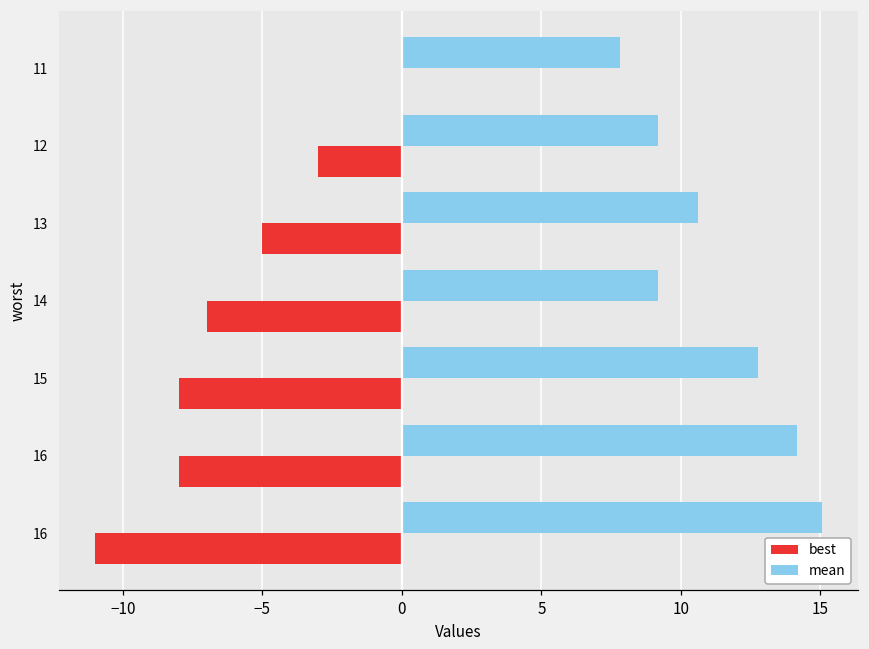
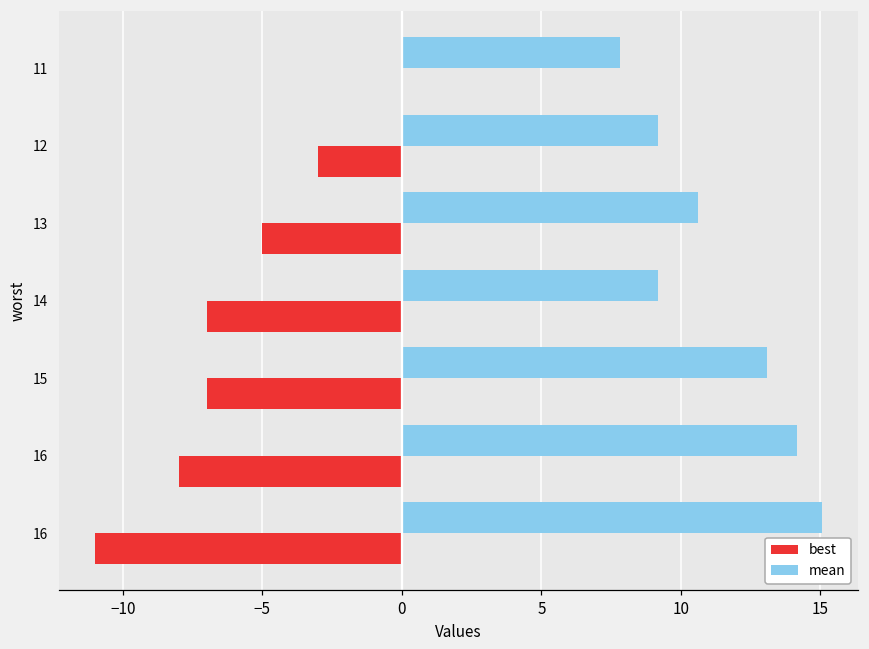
mean, 15: 12.8 -> 13.1
best, 15: -8.0 -> -7.0
